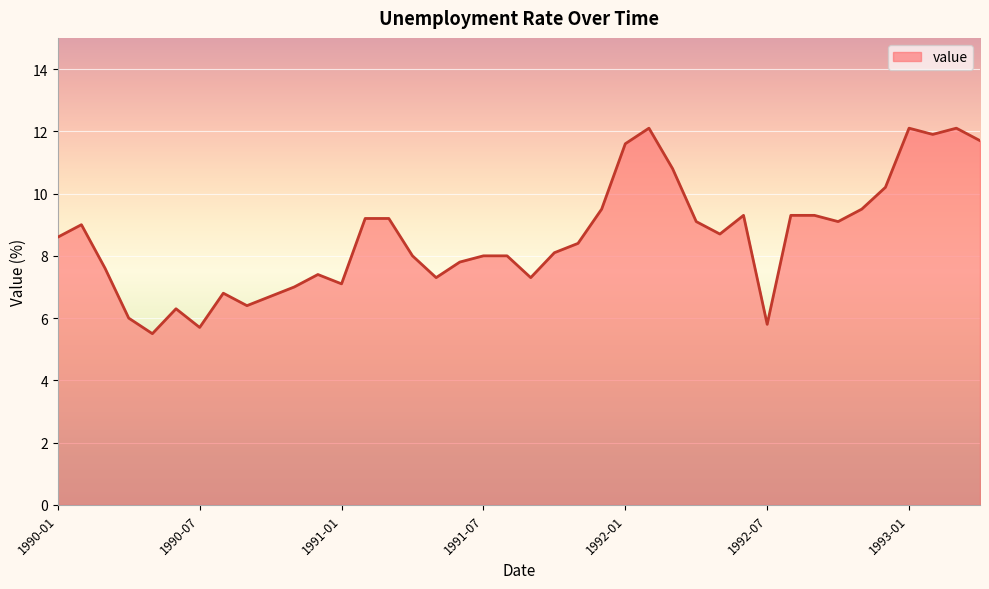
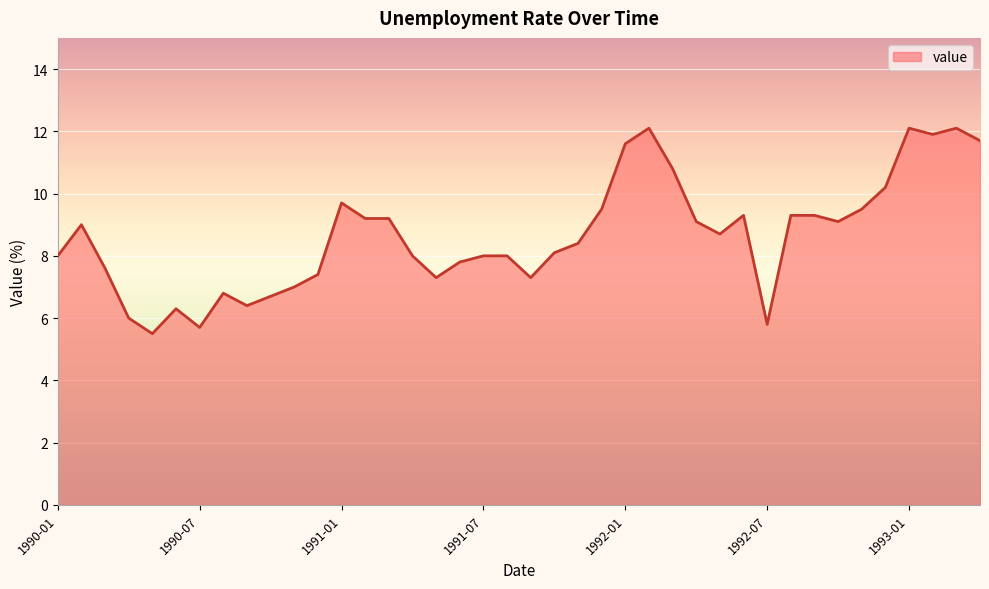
1990-01: 8.6 -> 8.0
1991-01: 7.1 -> 9.7
